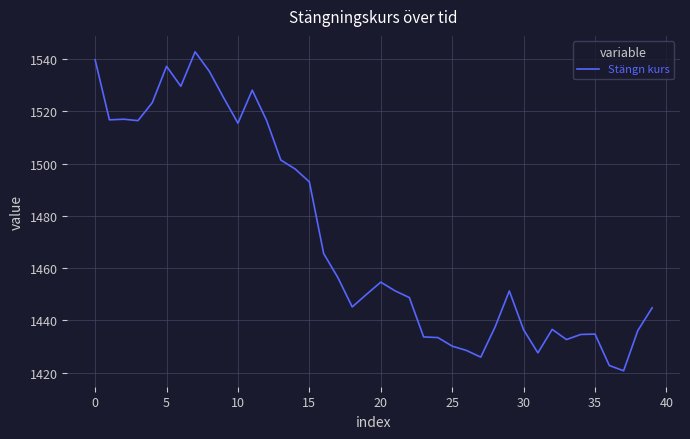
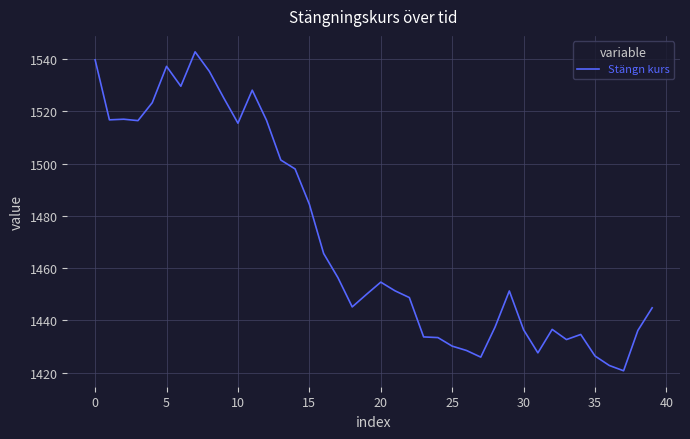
15: 1493 -> 1484
35: 1435 -> 1426
